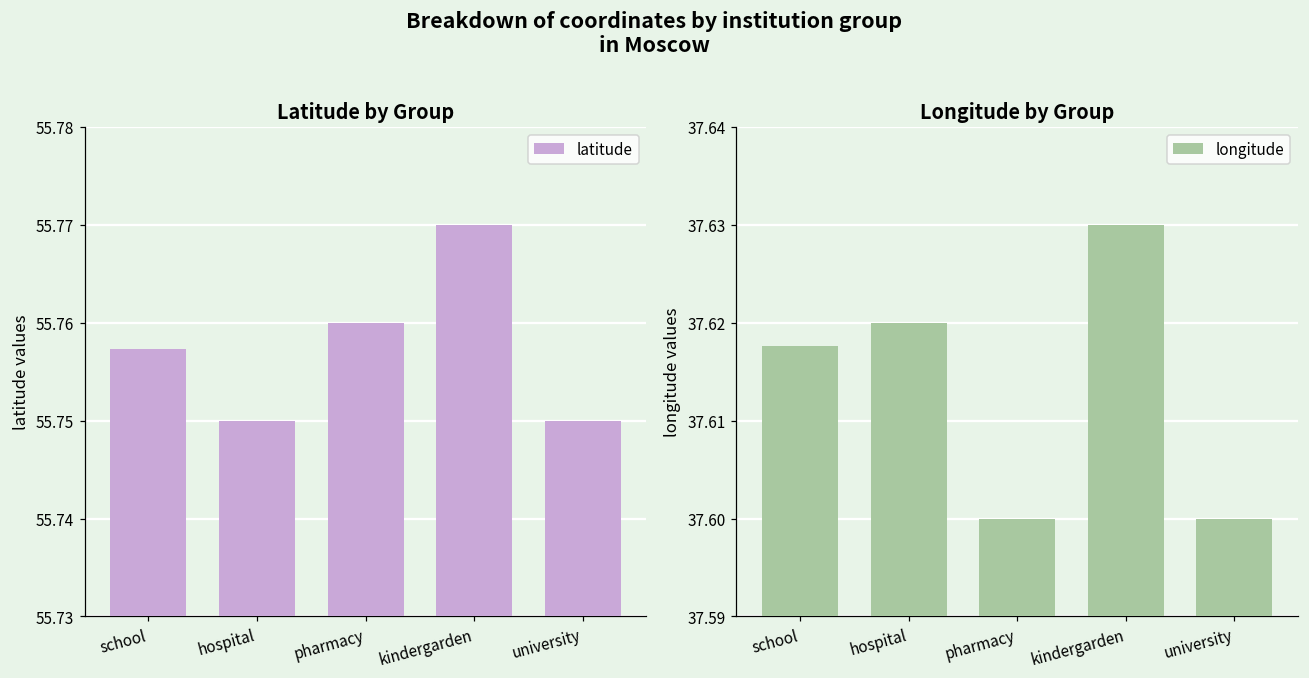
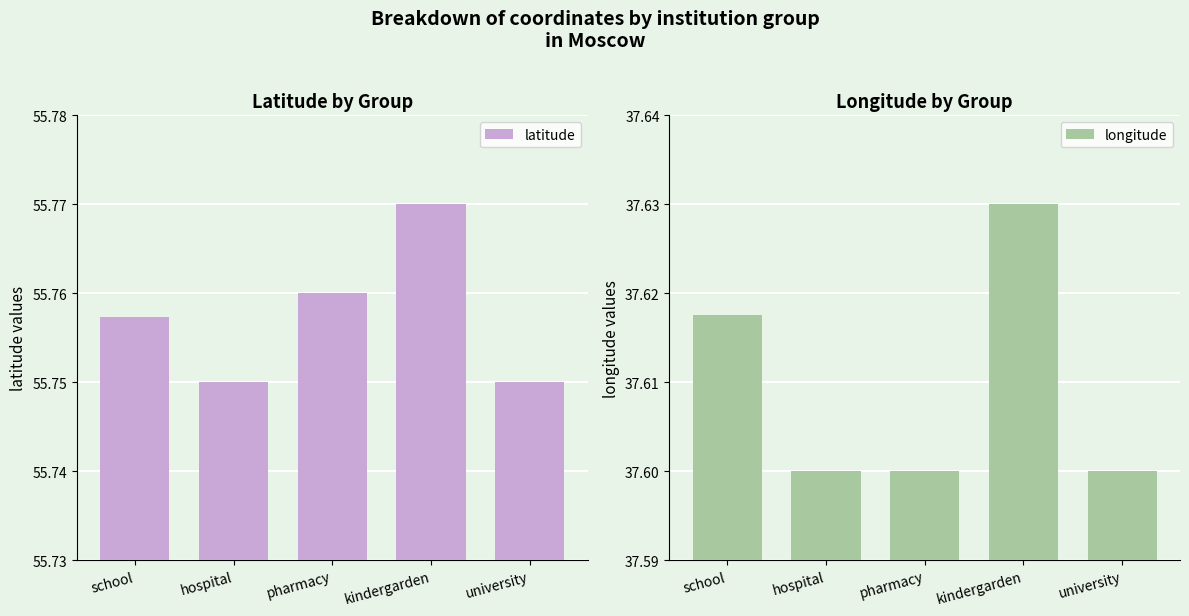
Longitude by Group, hospital: 37.62 -> 37.60
